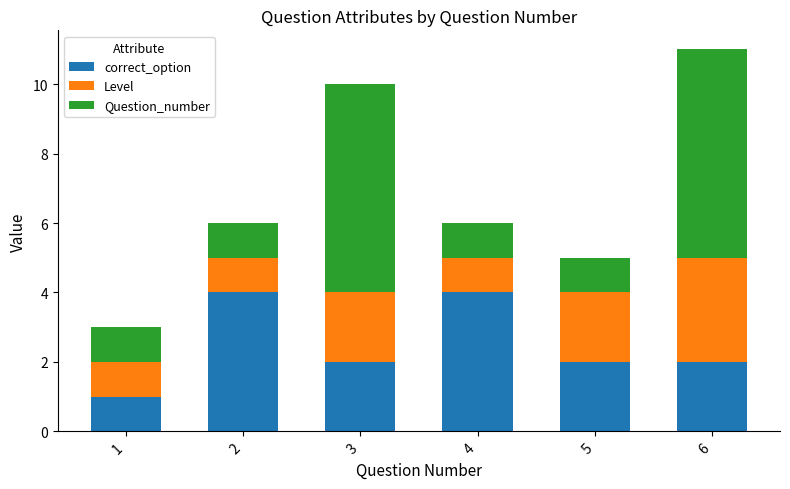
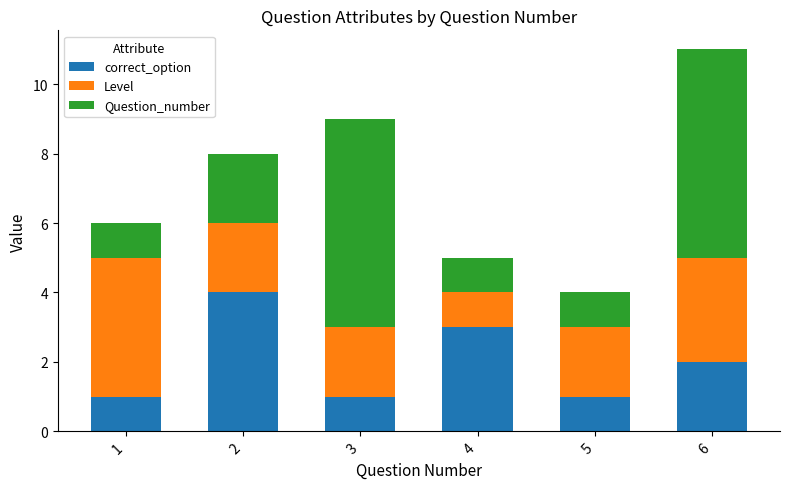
Level, 1: 1 -> 4
Level, 2: 1 -> 2
Question_number, 2: 1 -> 2
correct_option, 3: 2 -> 1
correct_option, 4: 4 -> 3
correct_option, 5: 2 -> 1
